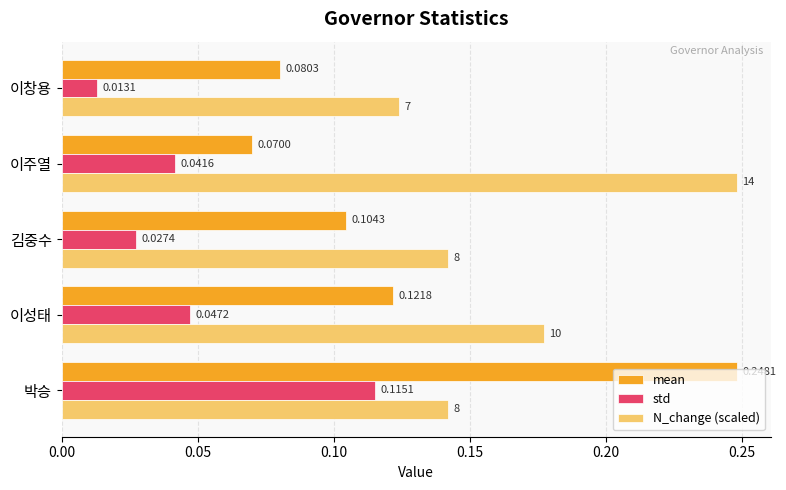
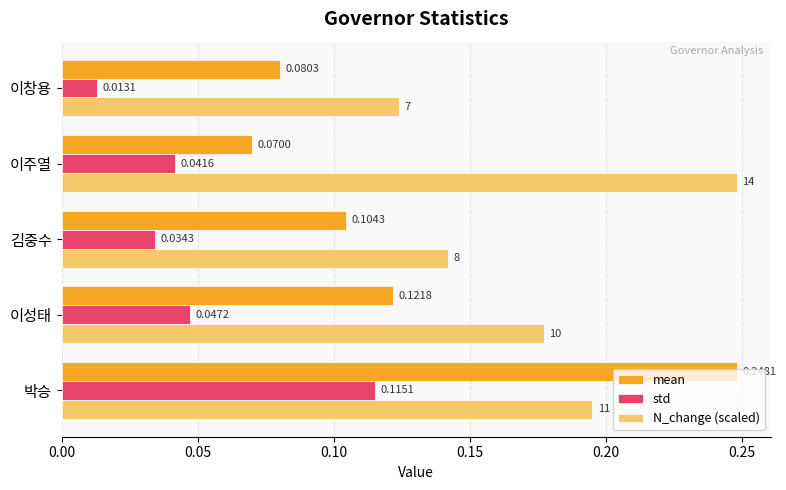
std, 김중수: 0.0274 -> 0.0343
N_change (scaled), 박승: 8 -> 11
